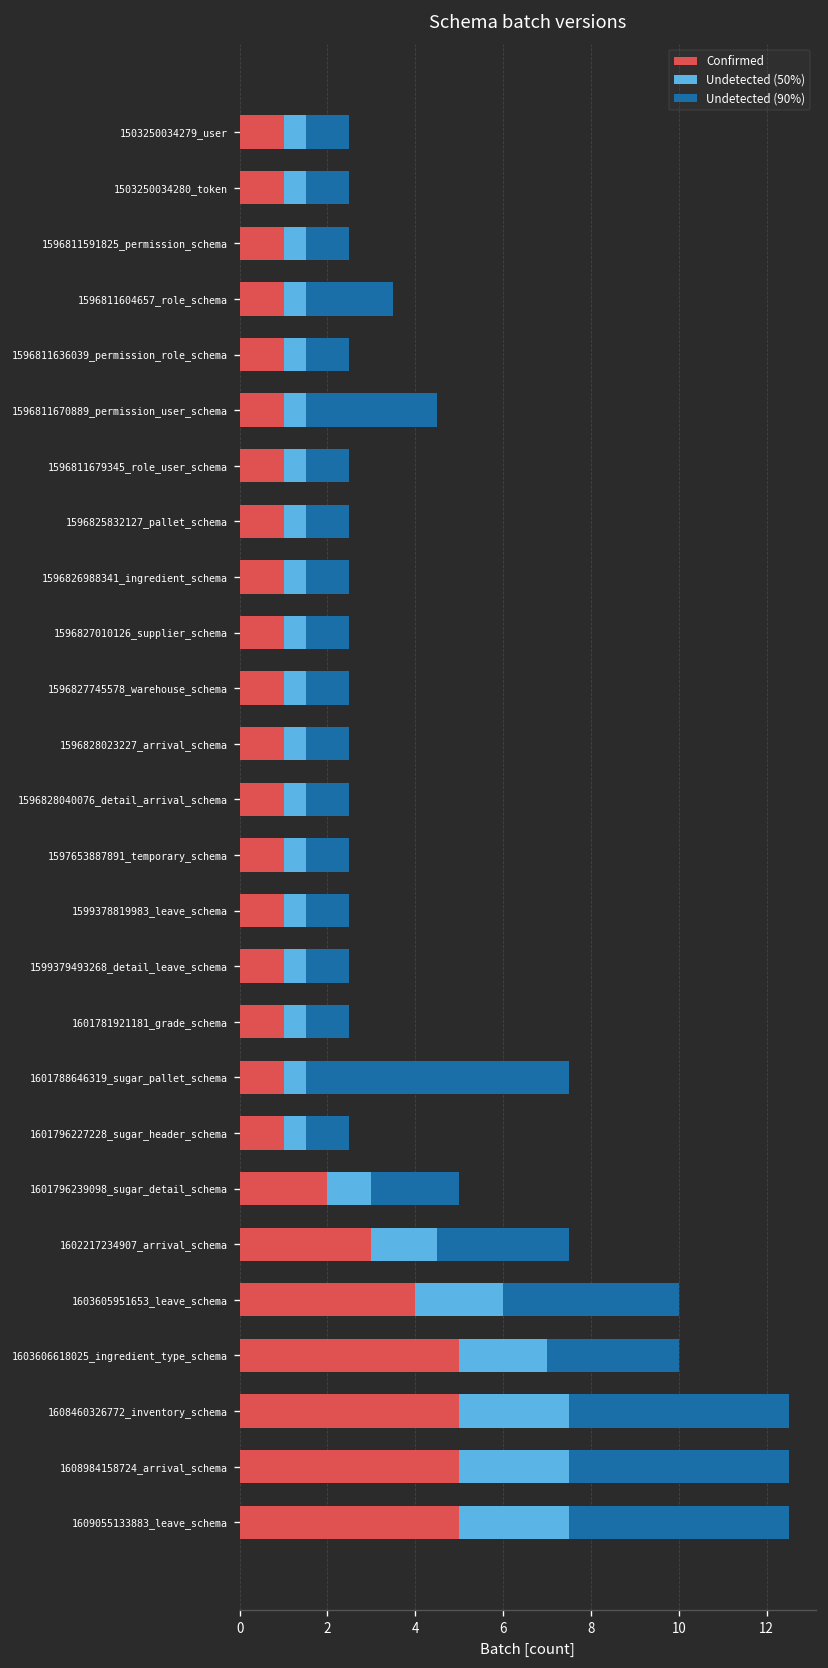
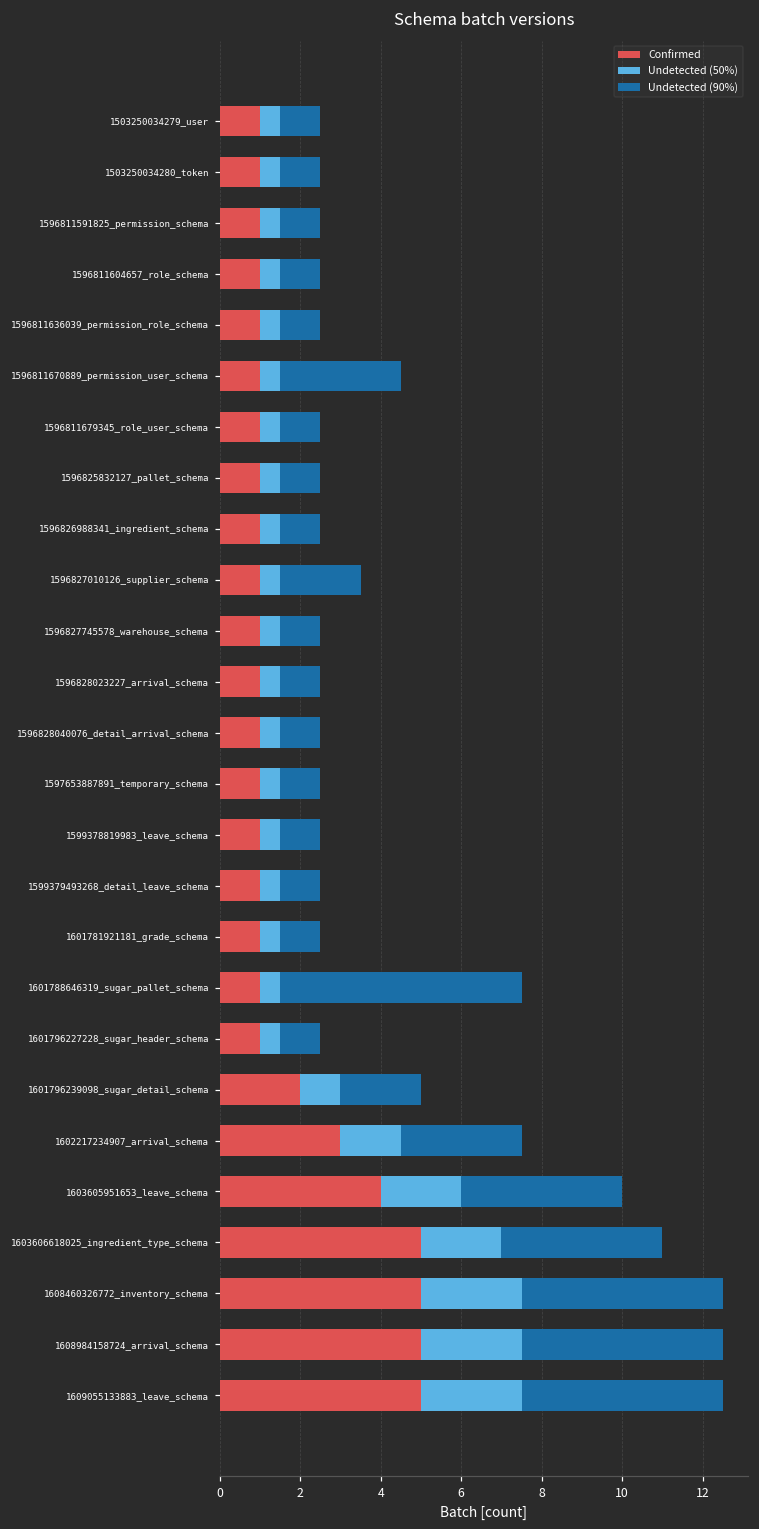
Undetected (90%), 1596811604657_role_schema: 2 -> 1
Undetected (90%), 1596827010126_supplier_schema: 1 -> 2
Undetected (90%), 1603606618025_ingredient_type_schema: 3 -> 4
